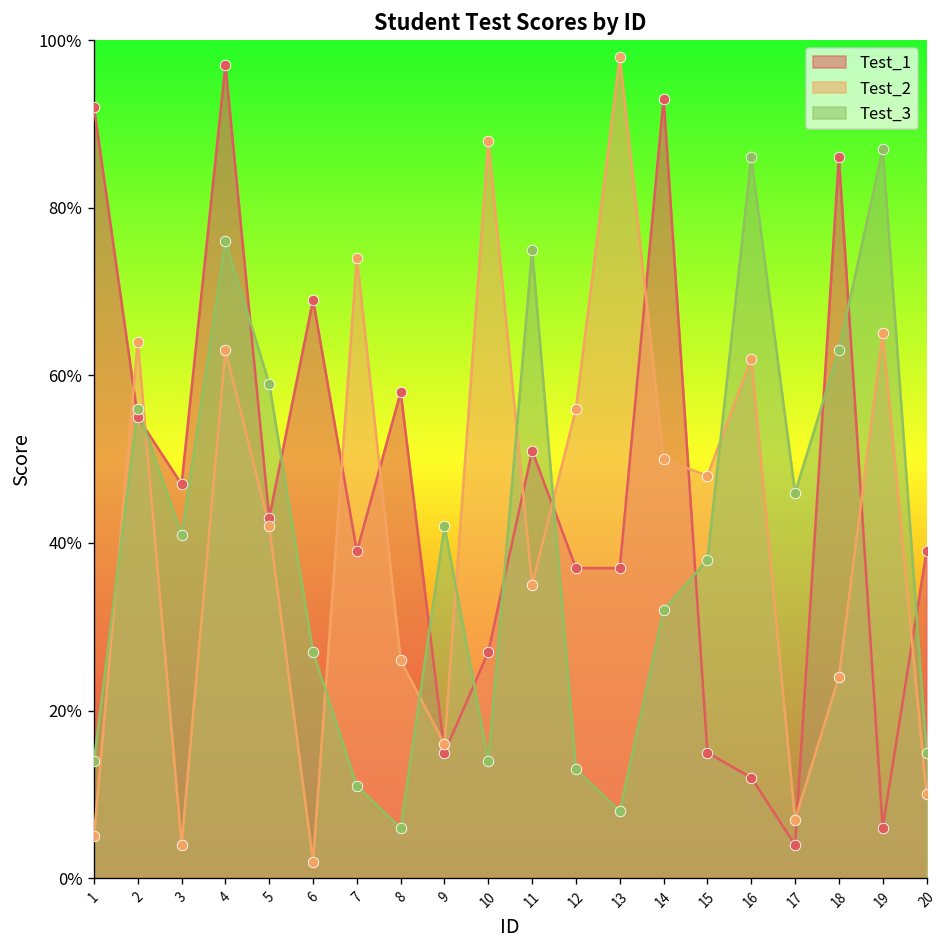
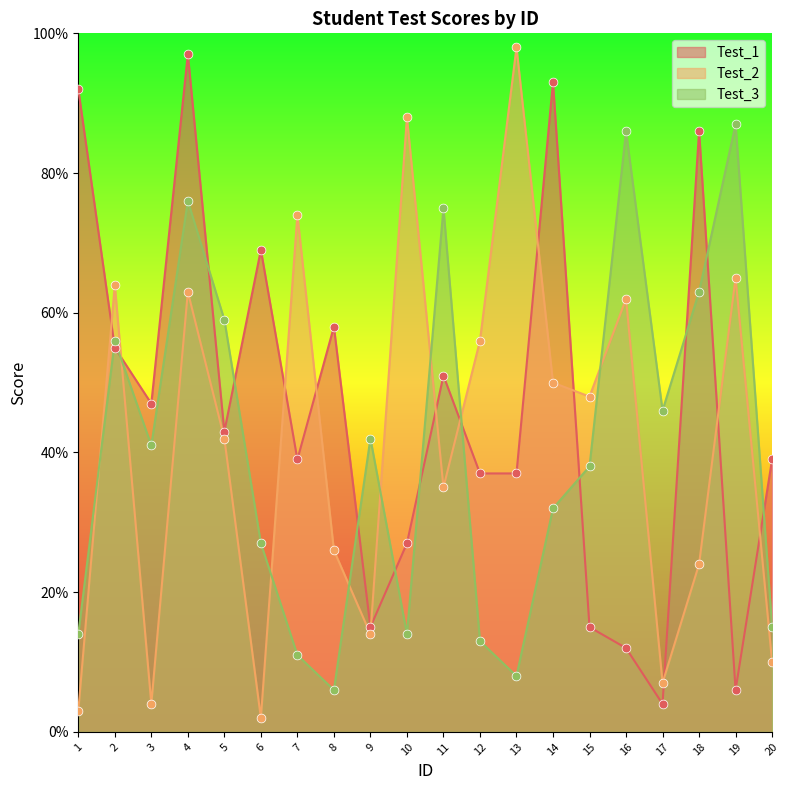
Test_2, 1: 5% -> 3%
Test_2, 9: 16% -> 14%
